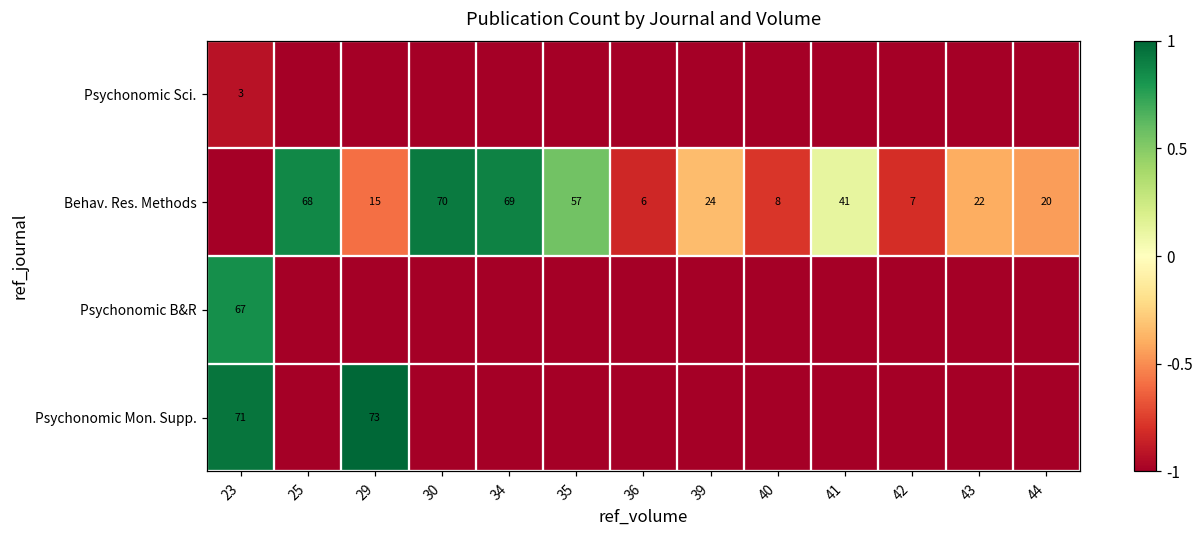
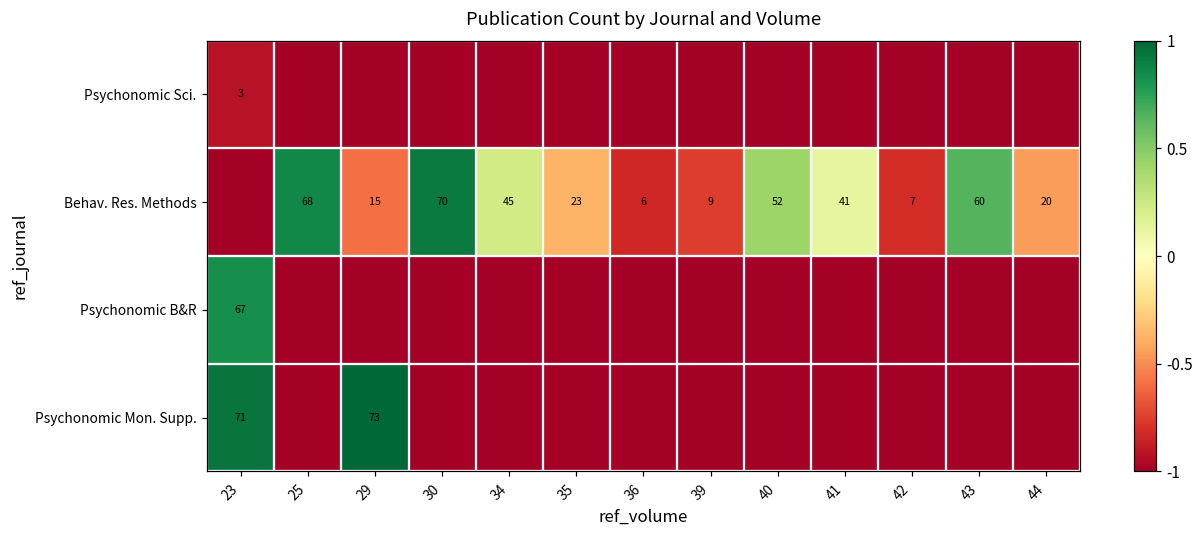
Behav. Res. Methods, 34: 69 -> 45
Behav. Res. Methods, 35: 57 -> 23
Behav. Res. Methods, 39: 24 -> 9
Behav. Res. Methods, 40: 8 -> 52
Behav. Res. Methods, 43: 22 -> 60
